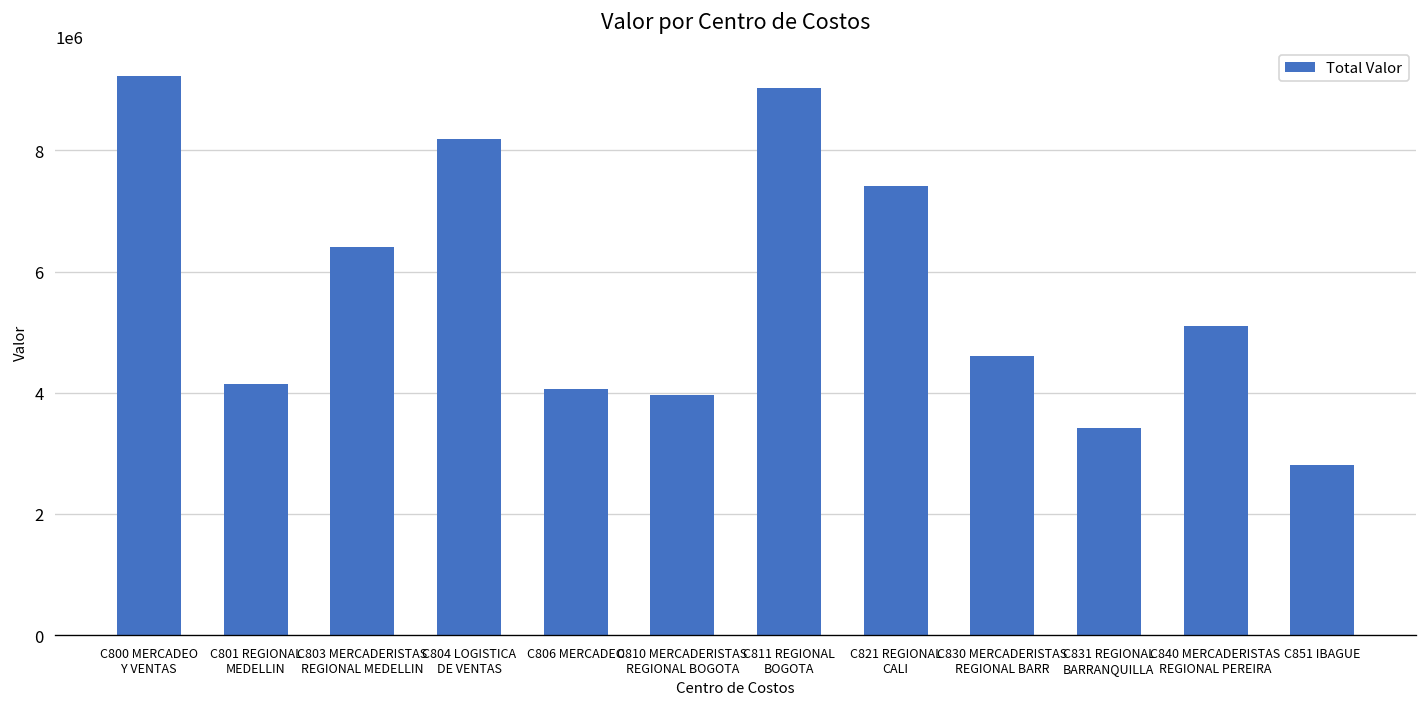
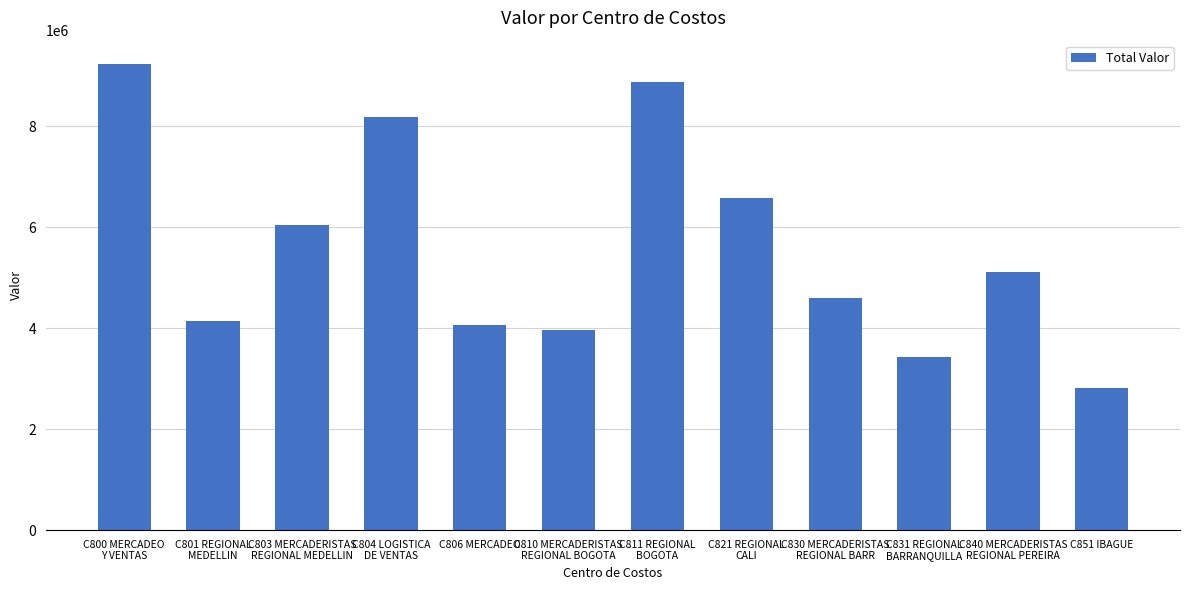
C803 MERCADERISTAS REGIONAL MEDELLIN: 6400000 -> 6000000
C811 REGIONAL BOGOTA: 9000000 -> 8900000
C821 REGIONAL CALI: 7400000 -> 6600000
